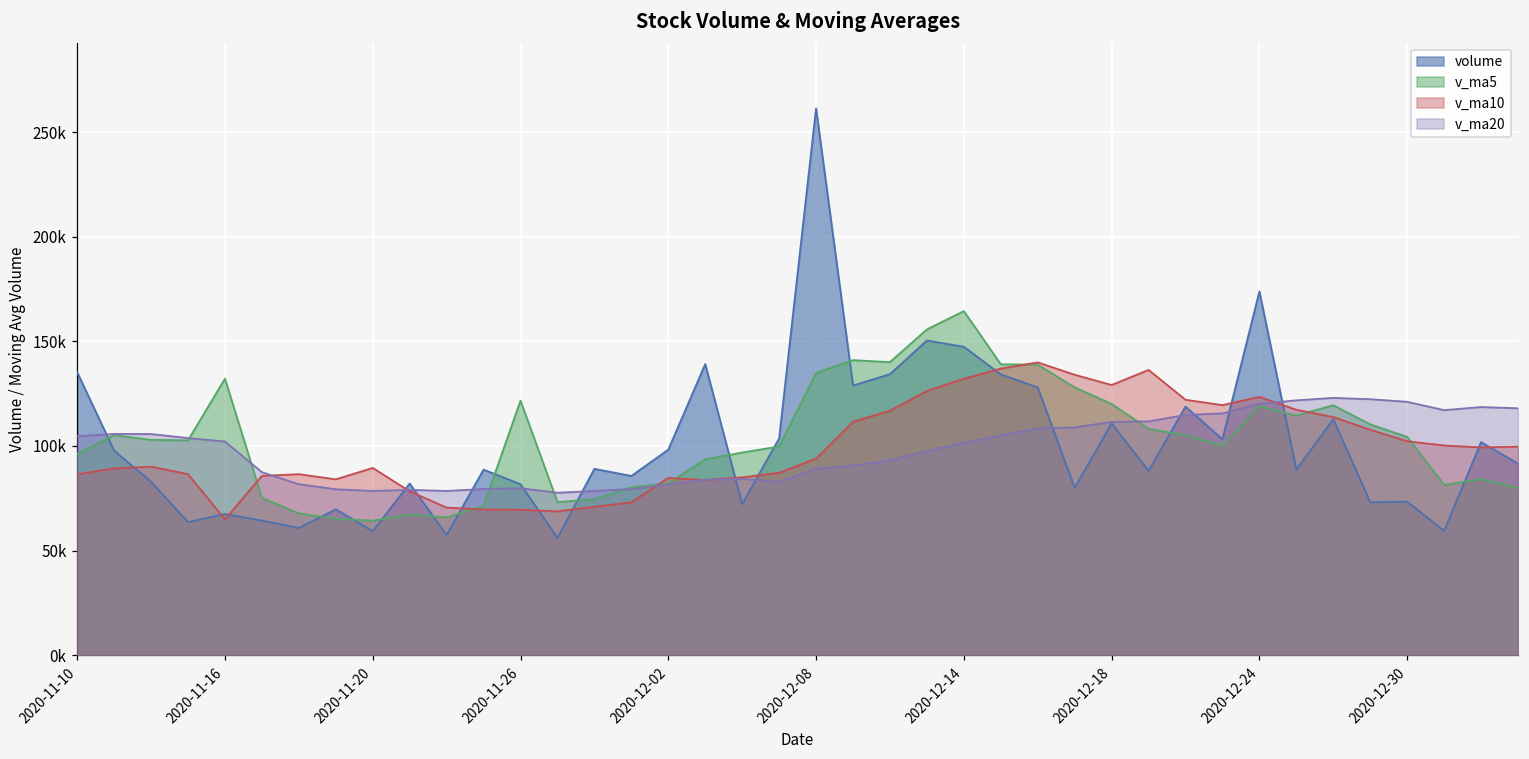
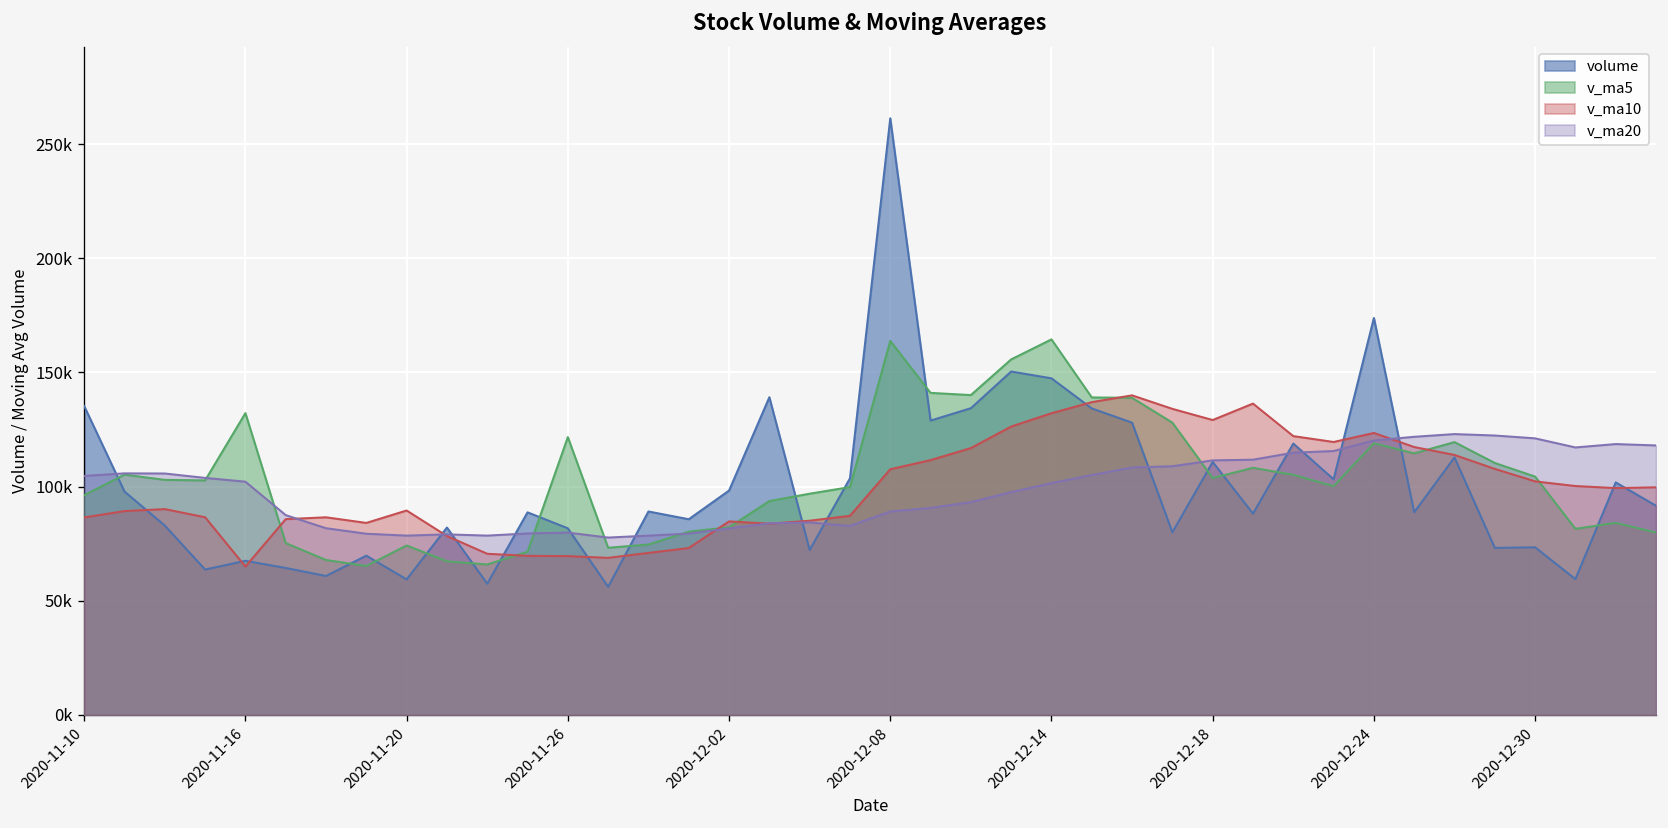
v_ma5, 2020-11-20: 64000 -> 74000
v_ma5, 2020-12-08: 135000 -> 164000
v_ma10, 2020-12-08: 94000 -> 108000
v_ma5, 2020-12-18: 120000 -> 104000
